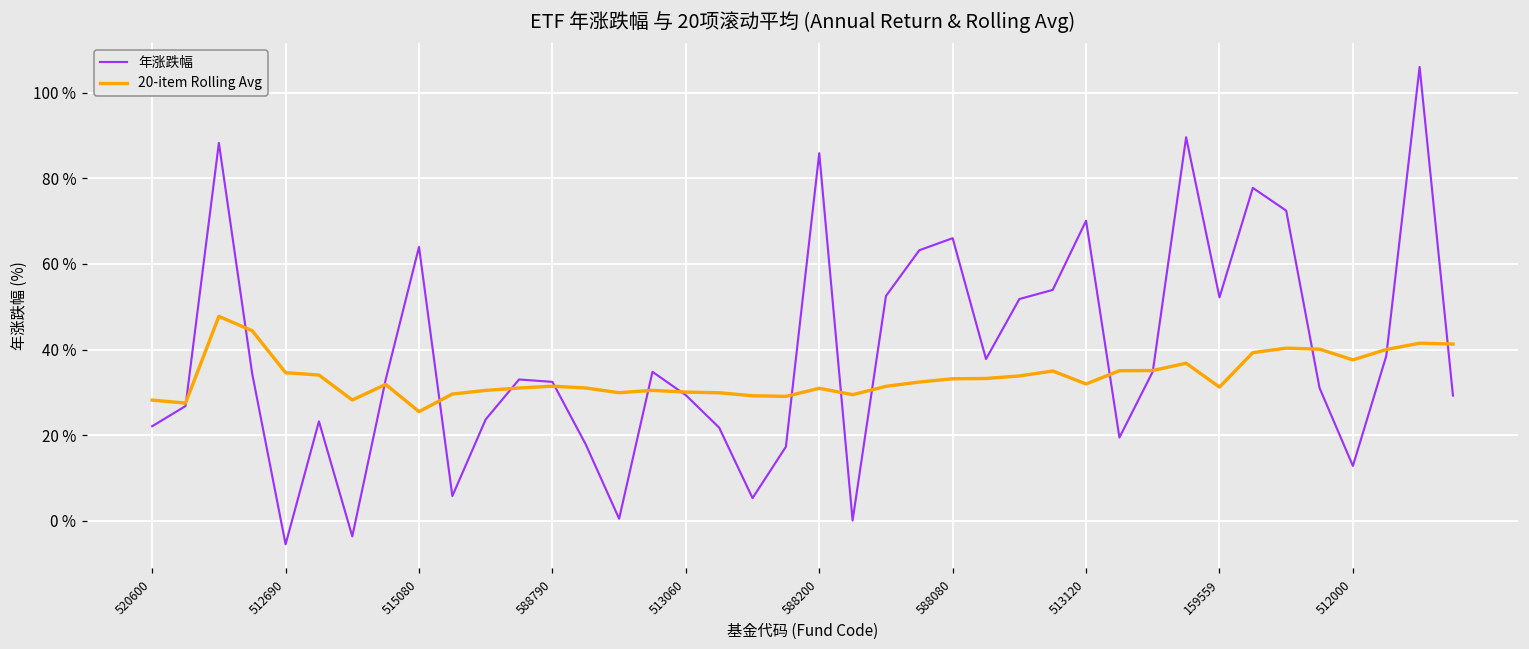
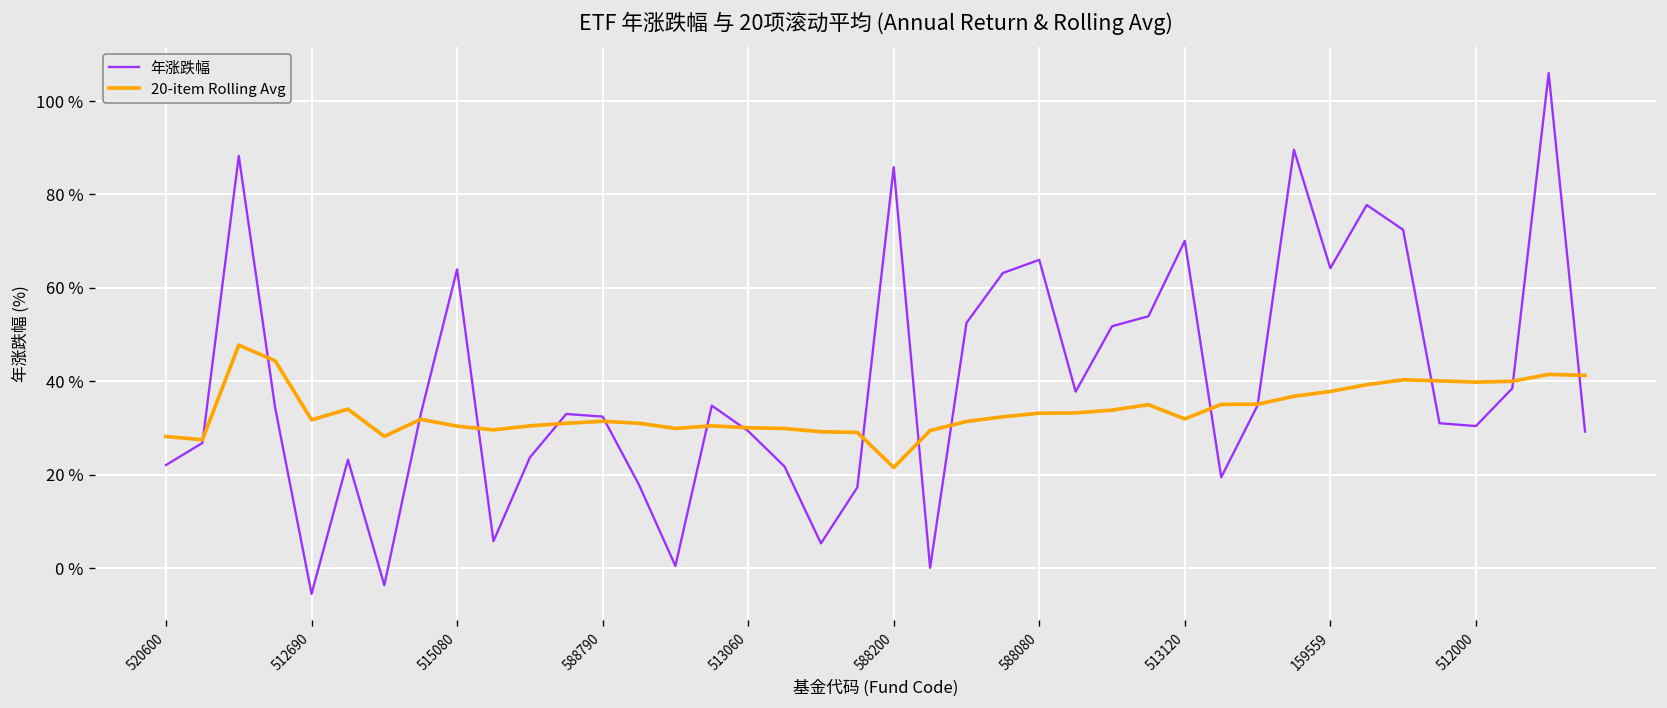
20-item Rolling Avg, 512690: 35 % -> 32 %
20-item Rolling Avg, 515080: 26 % -> 30 %
20-item Rolling Avg, 588200: 31 % -> 22 %
年涨跌幅, 159559: 52 % -> 64 %
20-item Rolling Avg, 159559: 31 % -> 38 %
年涨跌幅, 512000: 13 % -> 30 %
20-item Rolling Avg, 512000: 38 % -> 40 %
